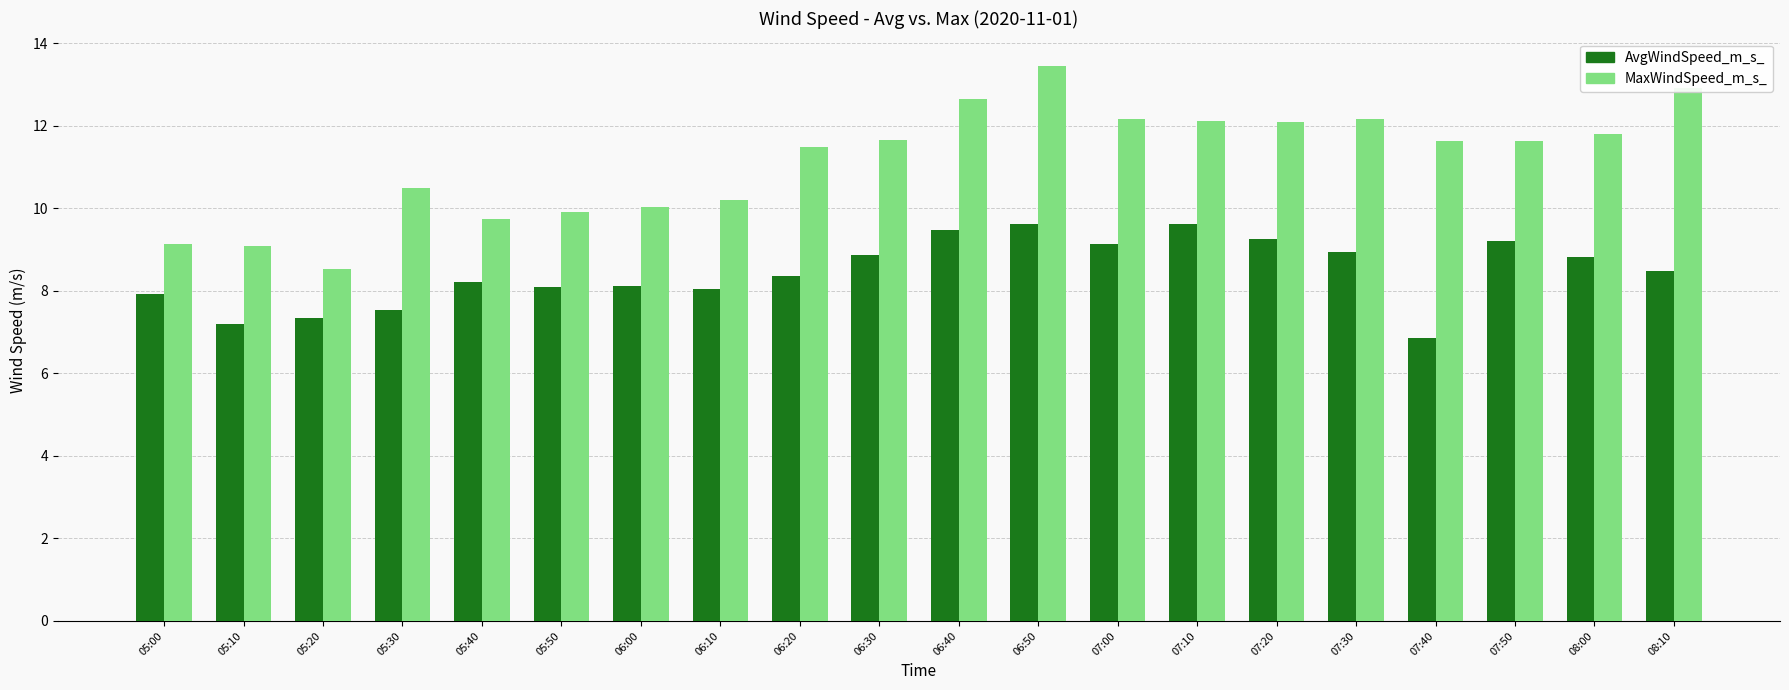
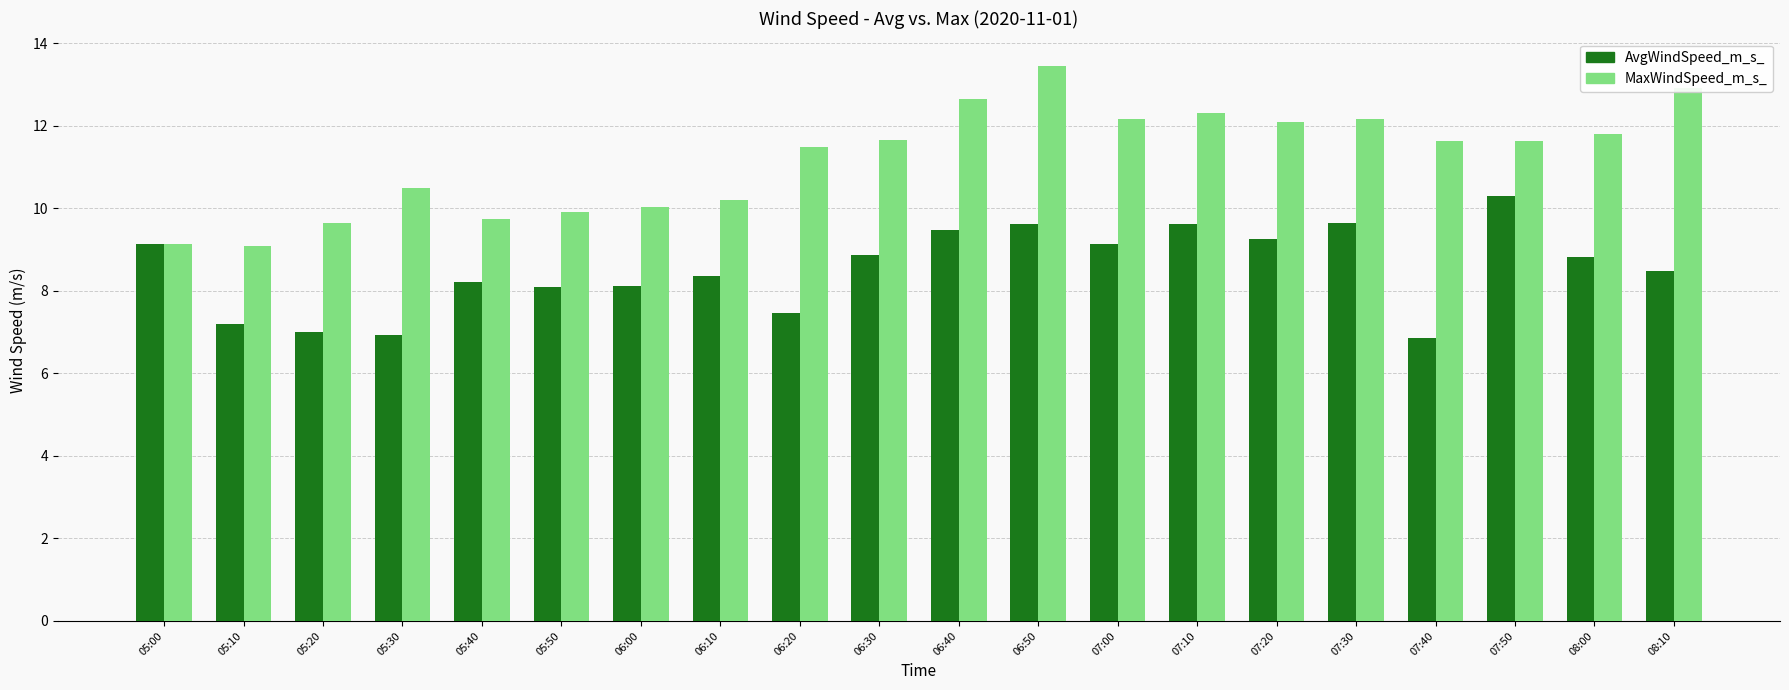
AvgWindSpeed_m_s_, 05:00: 7.9 -> 9.1
AvgWindSpeed_m_s_, 05:20: 7.3 -> 7.0
MaxWindSpeed_m_s_, 05:20: 8.5 -> 9.6
AvgWindSpeed_m_s_, 05:30: 7.5 -> 6.9
AvgWindSpeed_m_s_, 06:10: 8.1 -> 8.4
AvgWindSpeed_m_s_, 06:20: 8.4 -> 7.5
MaxWindSpeed_m_s_, 07:10: 12.1 -> 12.3
AvgWindSpeed_m_s_, 07:30: 8.9 -> 9.6
AvgWindSpeed_m_s_, 07:50: 9.2 -> 10.3
